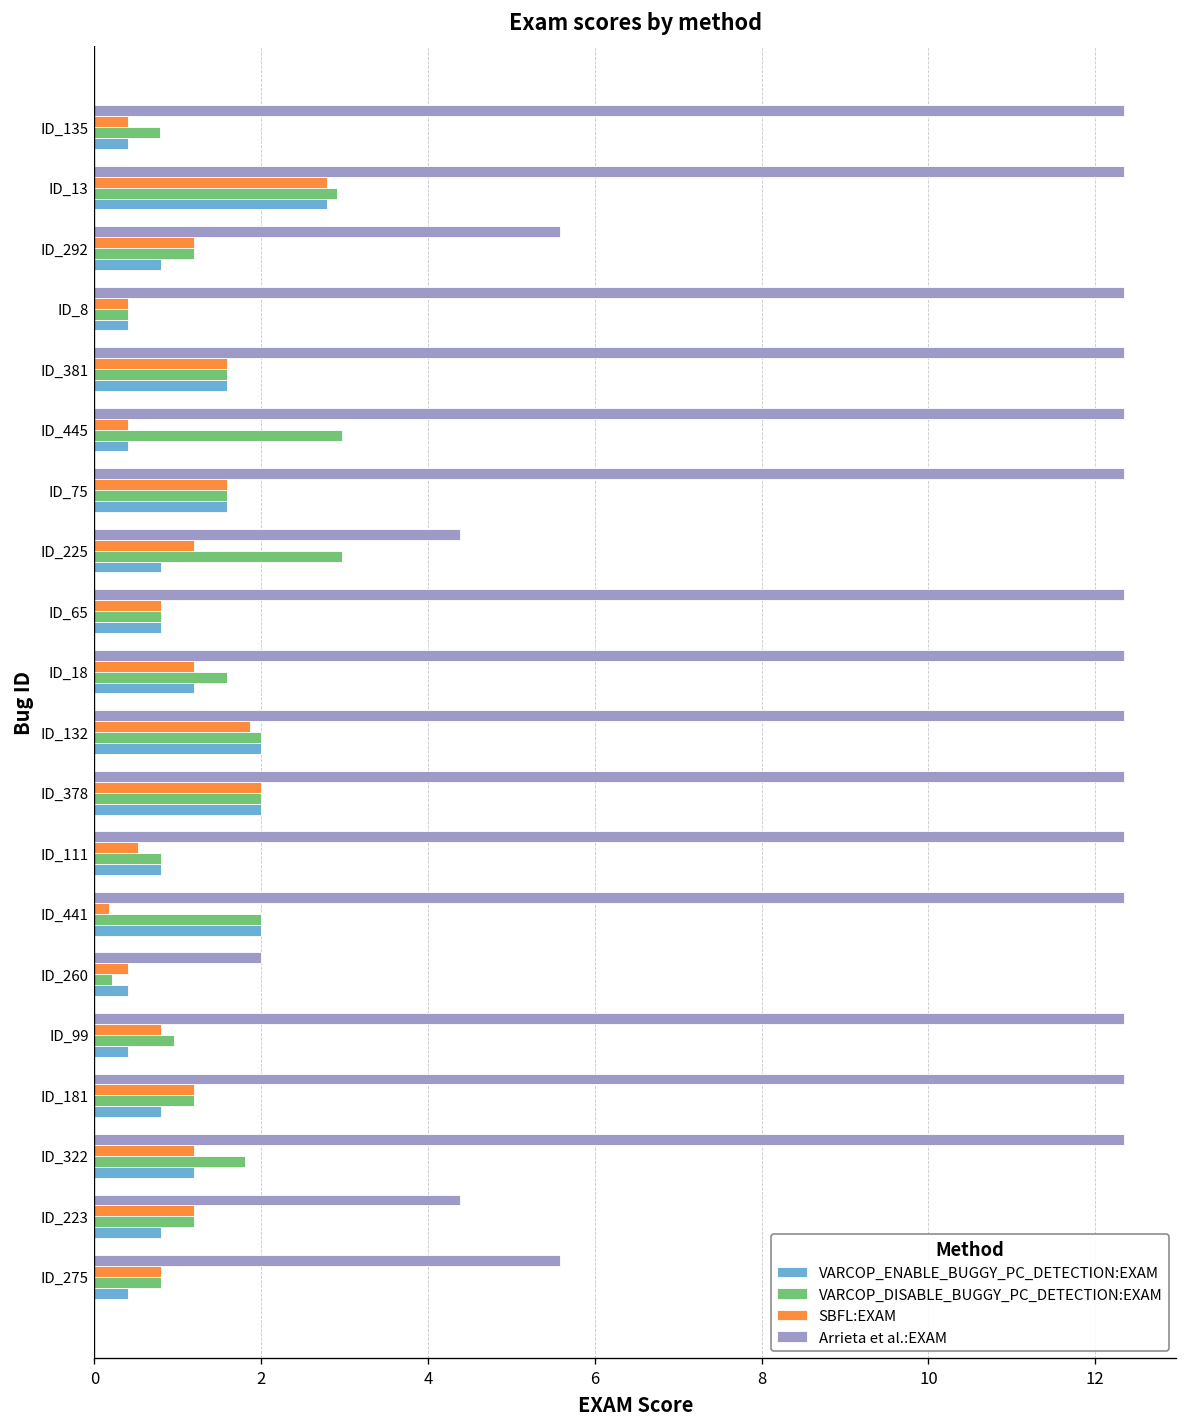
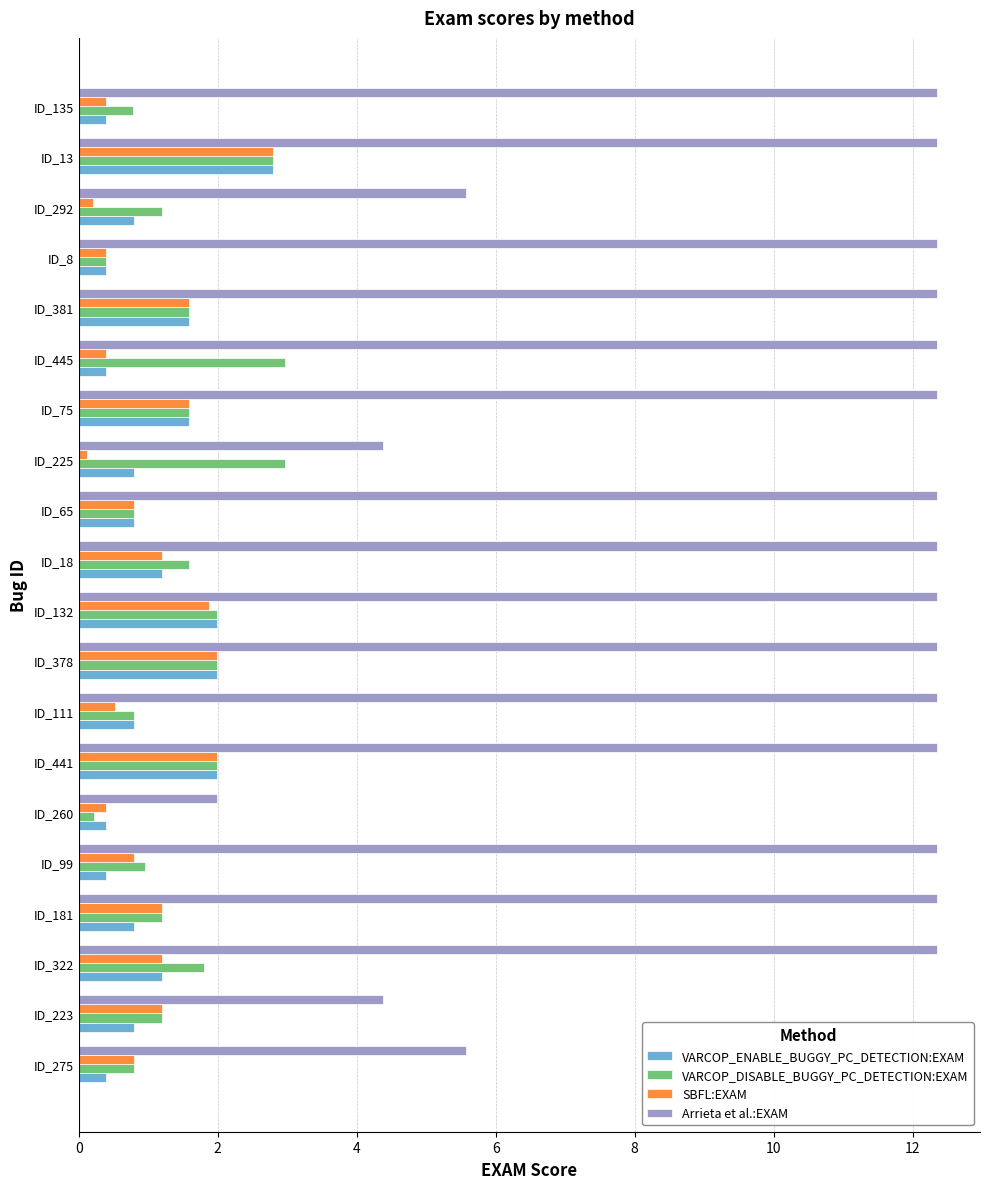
VARCOP_DISABLE_BUGGY_PC_DETECTION:EXAM, ID_13: 2.9 -> 2.8
SBFL:EXAM, ID_292: 1.2 -> 0.2
SBFL:EXAM, ID_225: 1.2 -> 0.1
SBFL:EXAM, ID_441: 0.2 -> 2.0
